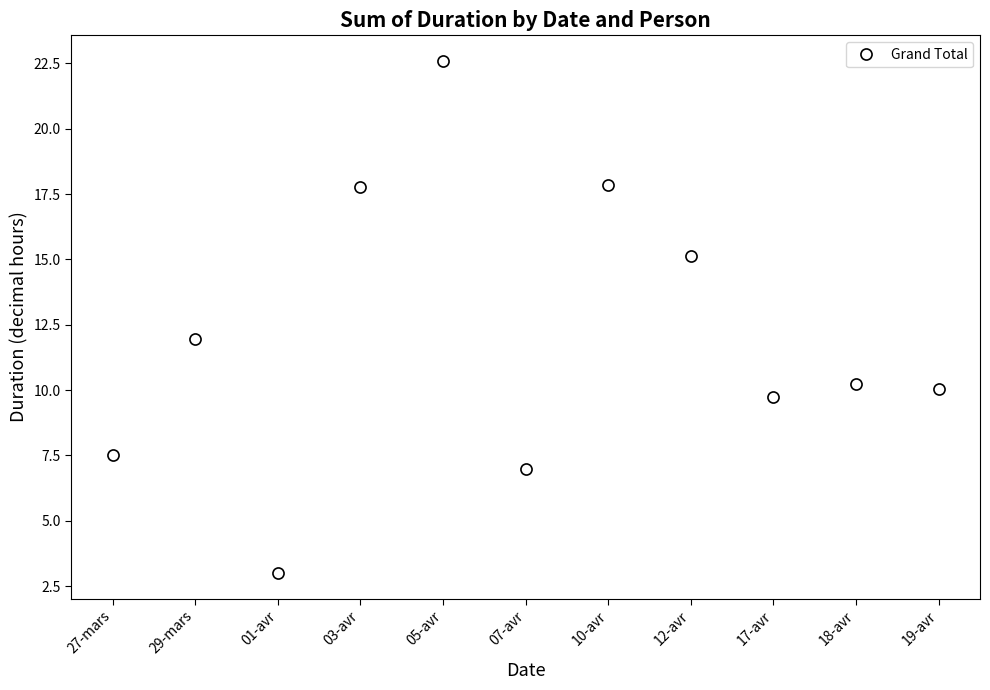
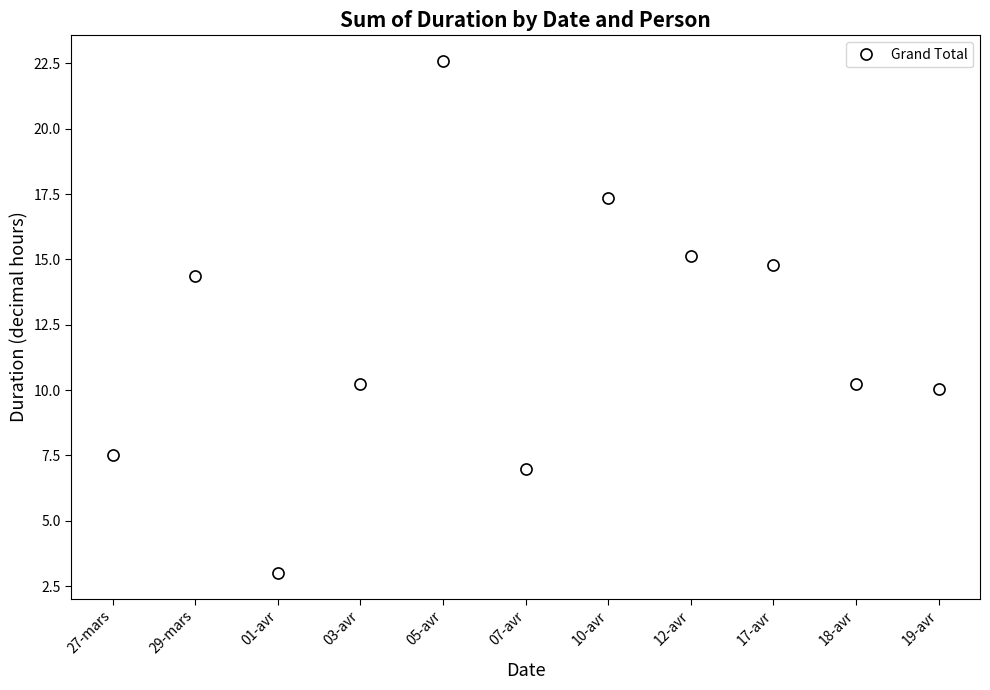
29-mars: 12.0 -> 14.4
03-avr: 17.8 -> 10.2
10-avr: 17.8 -> 17.3
17-avr: 9.7 -> 14.8
